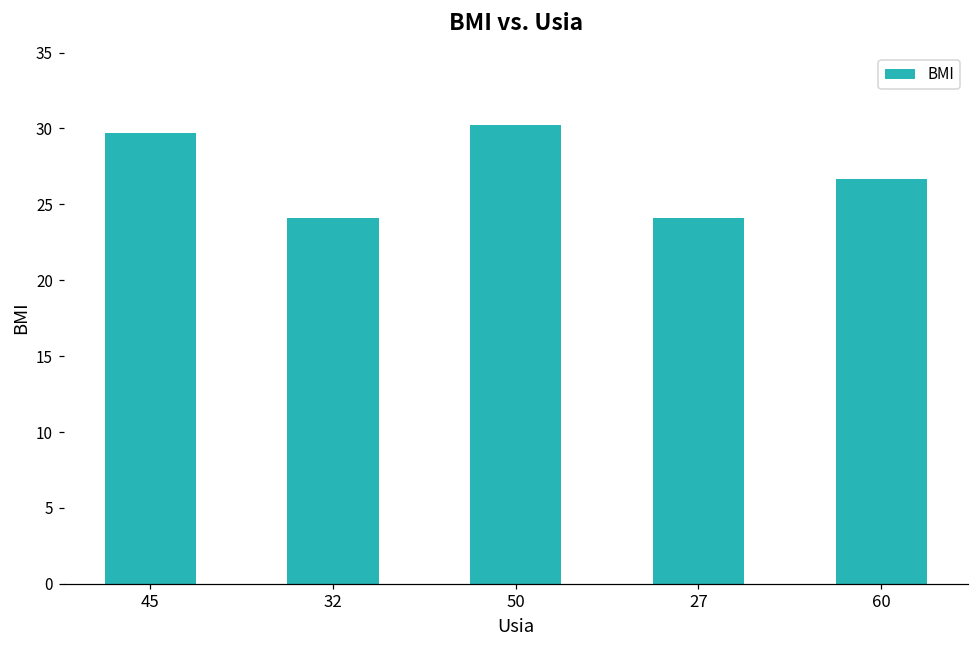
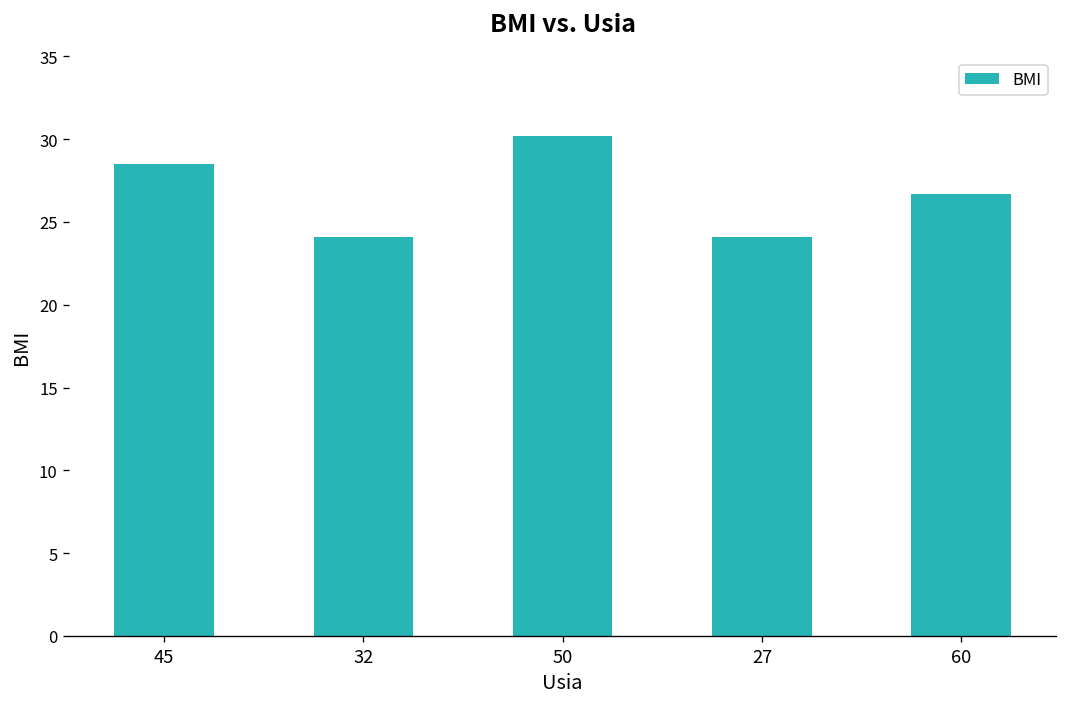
45: 29.7 -> 28.5
